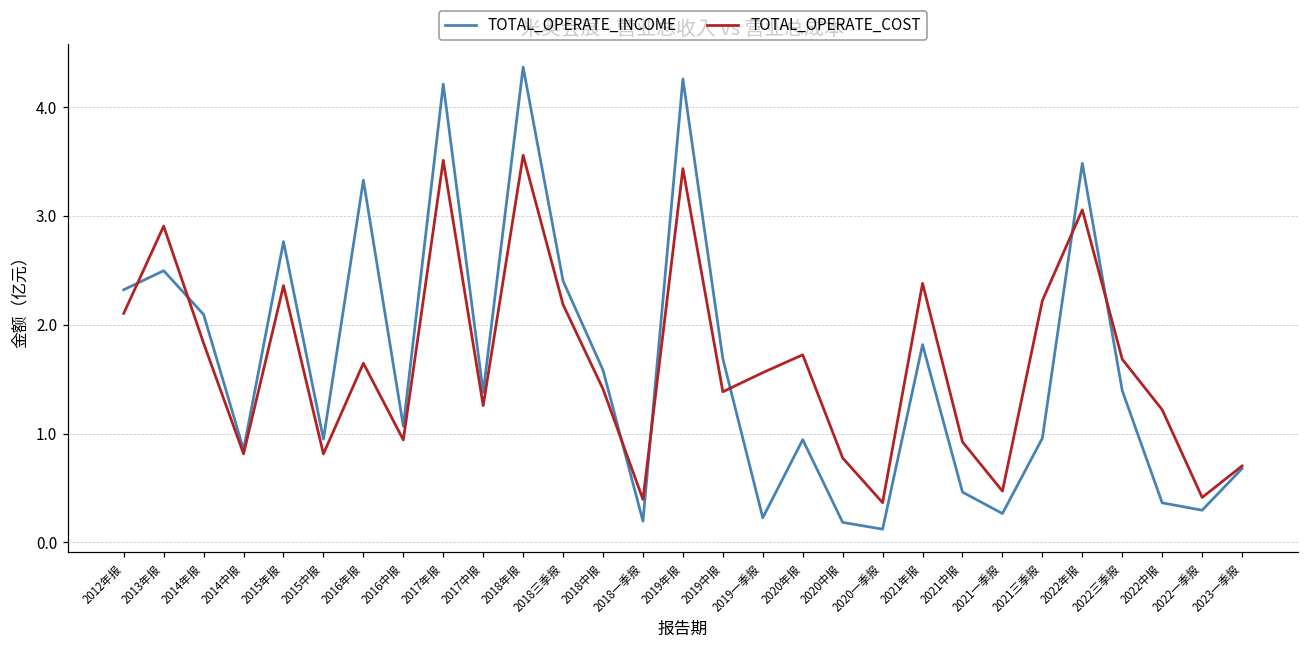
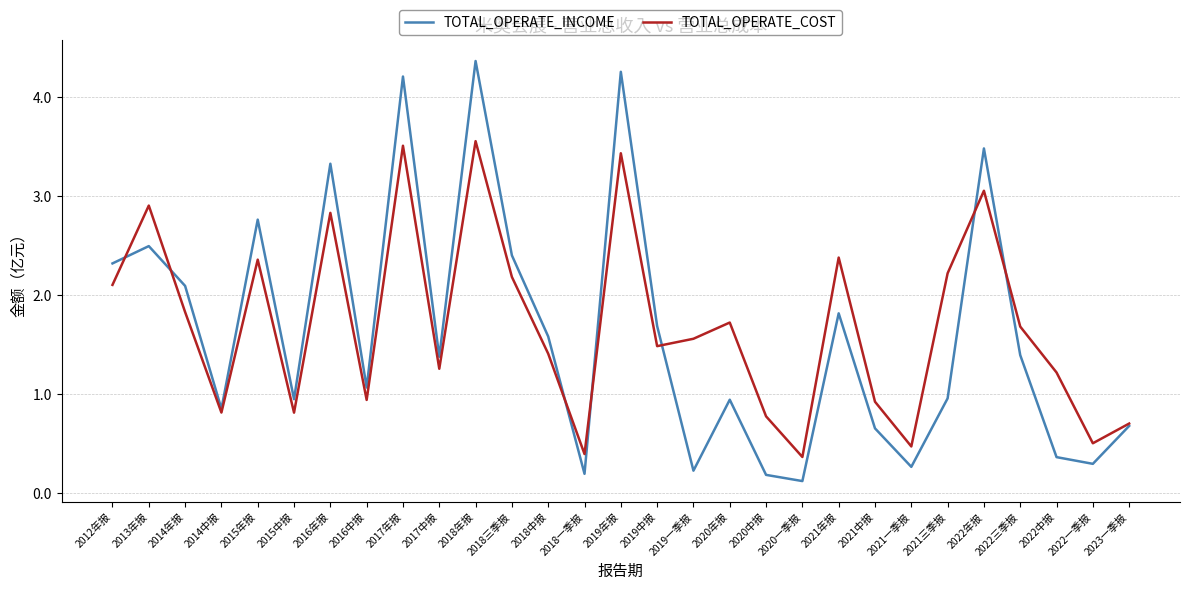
TOTAL_OPERATE_COST, 2016年报: 1.6 -> 2.8
TOTAL_OPERATE_COST, 2019中报: 1.4 -> 1.5
TOTAL_OPERATE_INCOME, 2021中报: 0.5 -> 0.7
TOTAL_OPERATE_COST, 2022一季报: 0.4 -> 0.5
